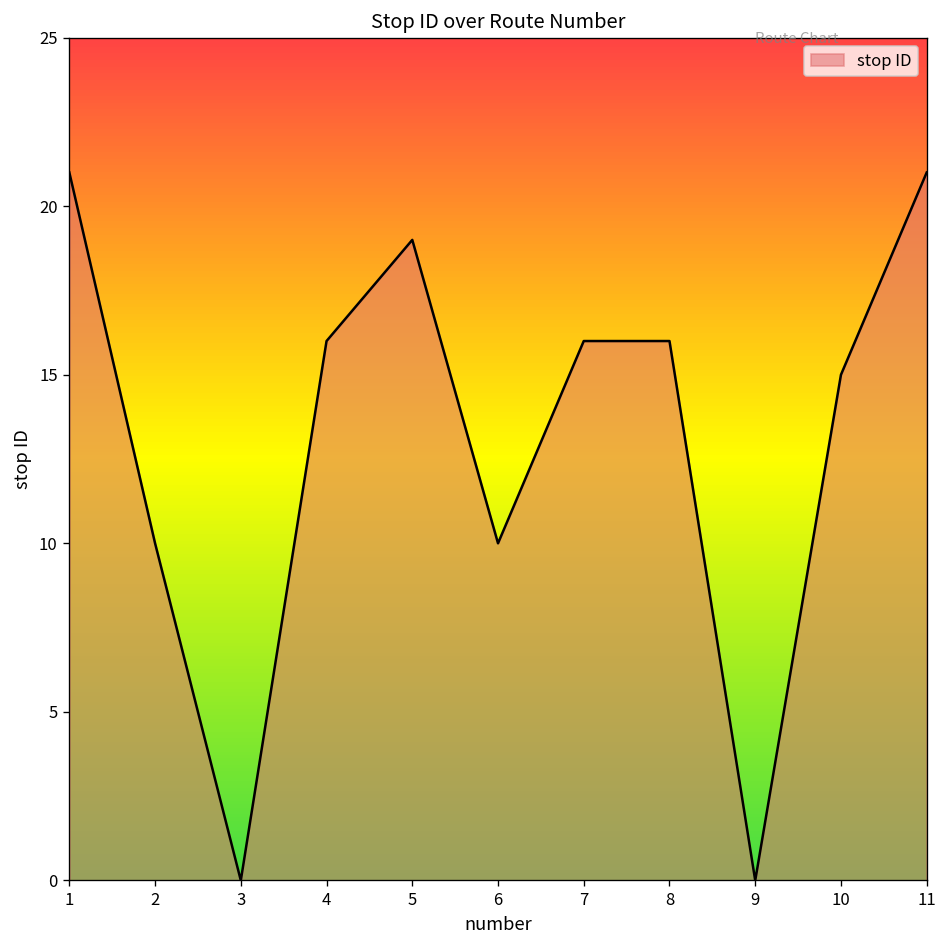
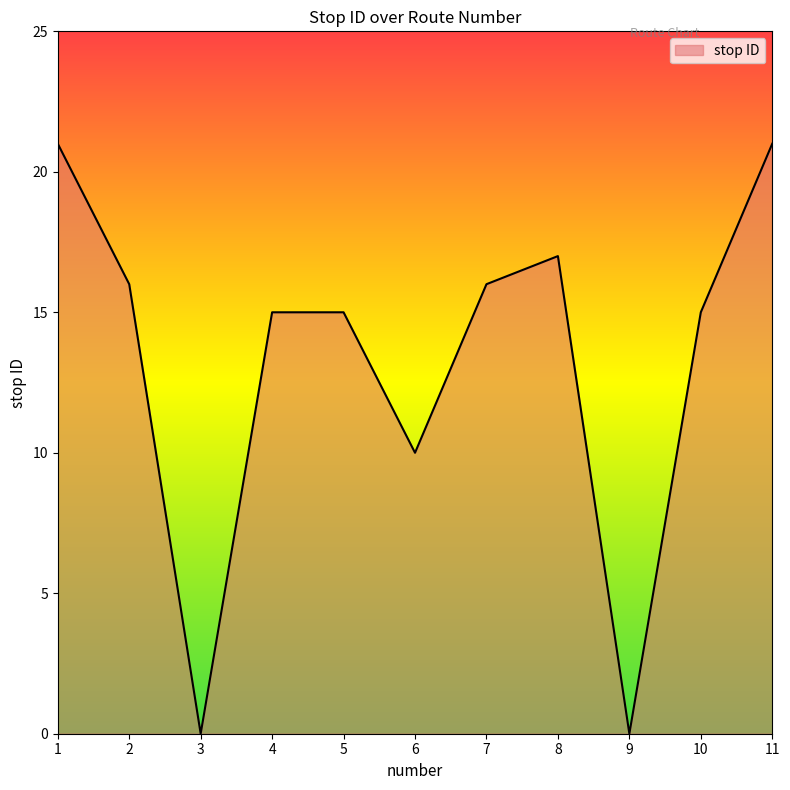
2: 10 -> 16
4: 16 -> 15
5: 19 -> 15
8: 16 -> 17
